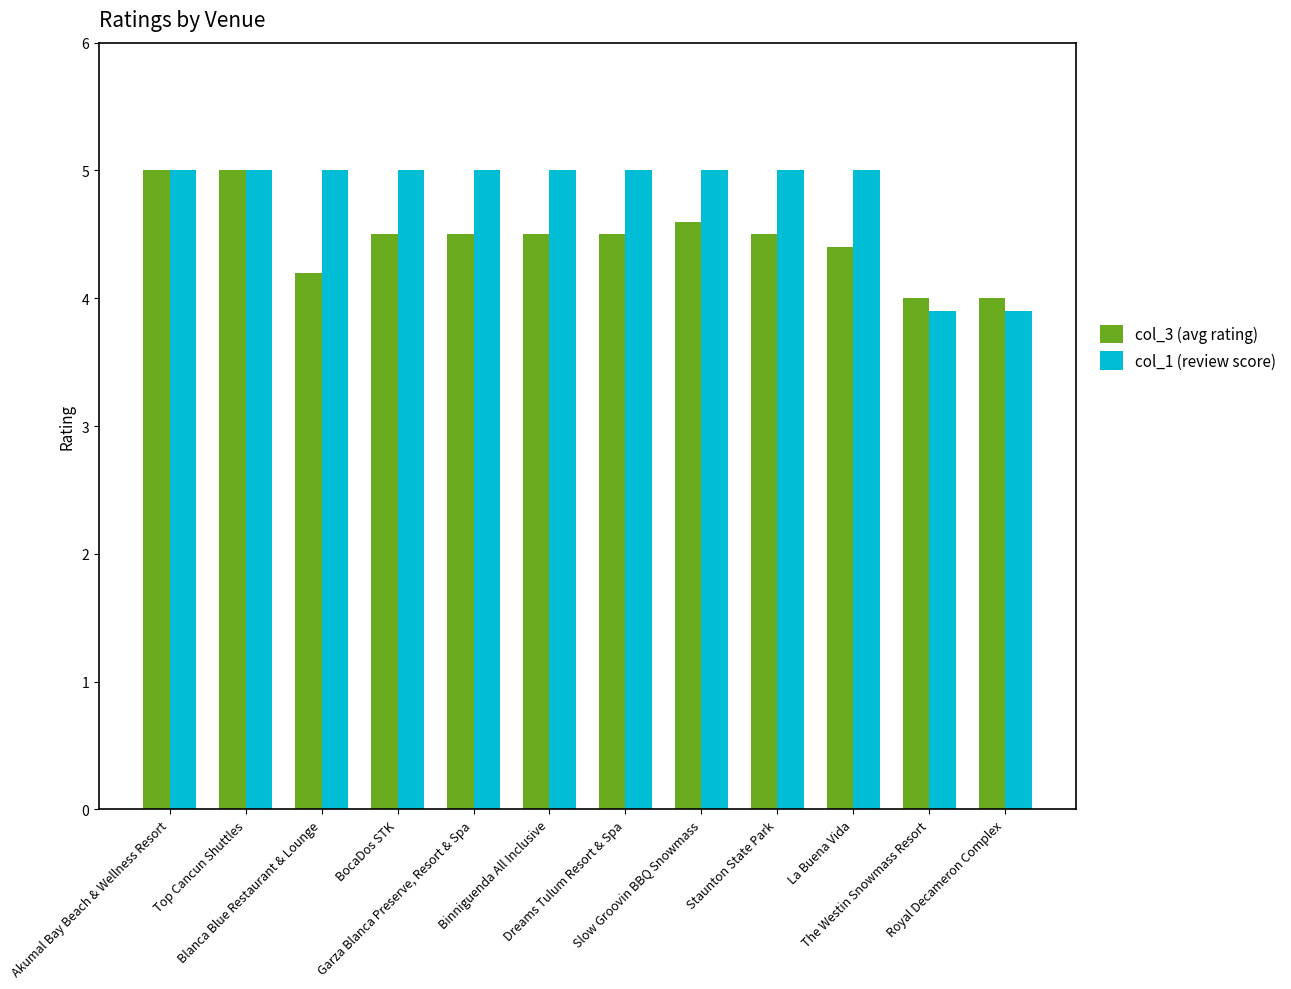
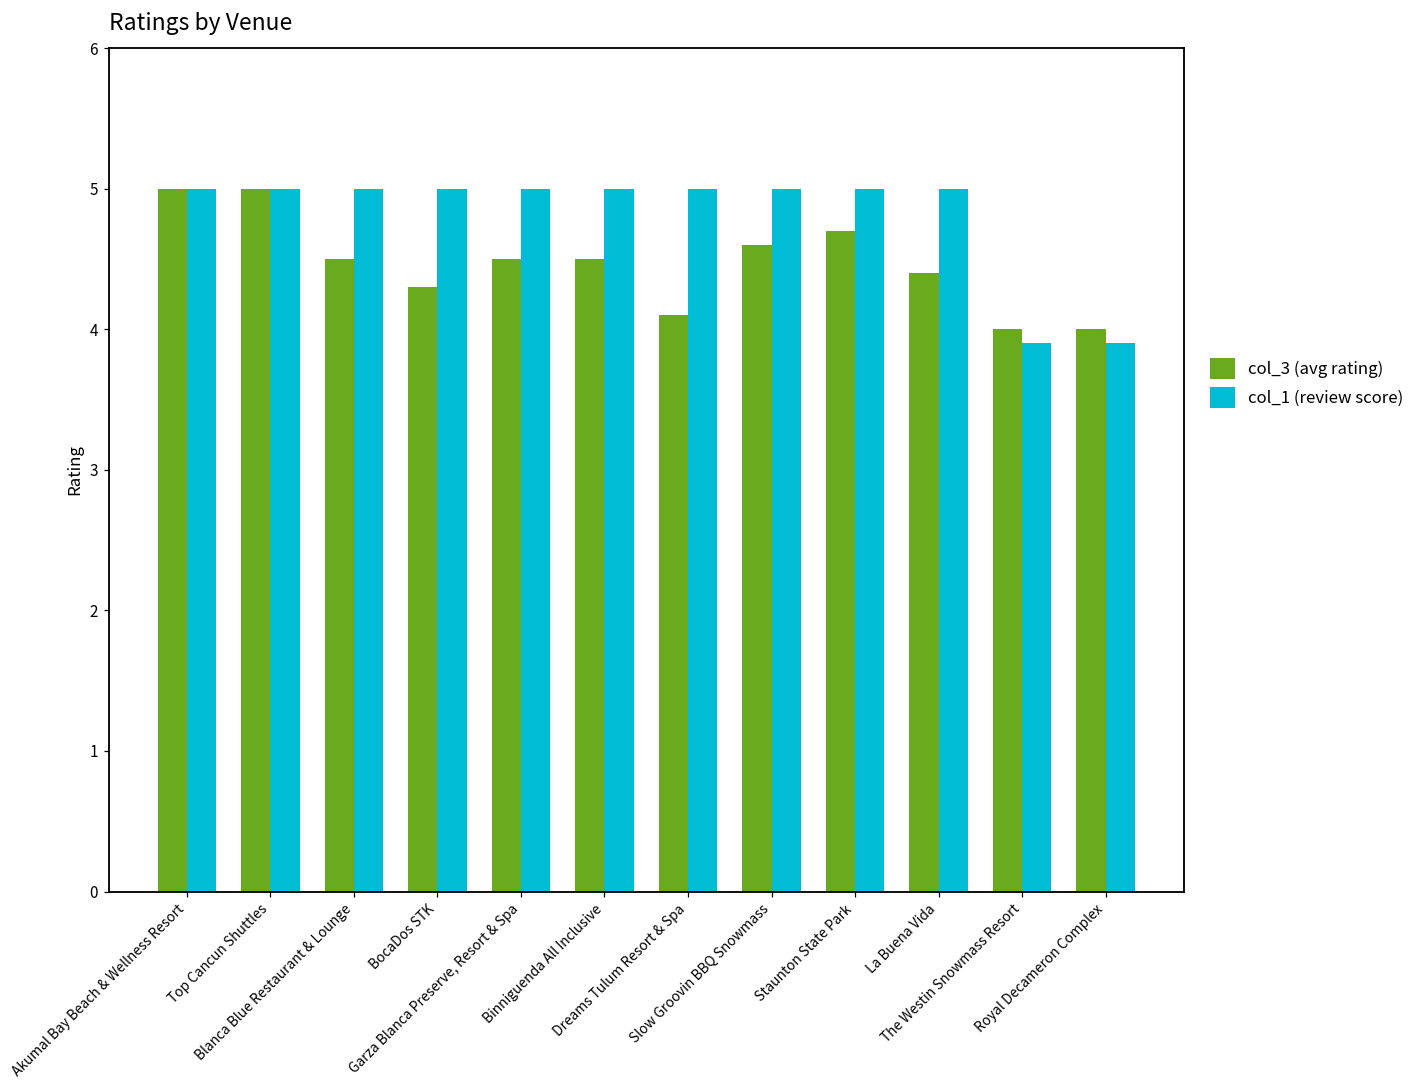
col_3 (avg rating), Blanca Blue Restaurant & Lounge: 4.2 -> 4.5
col_3 (avg rating), BocaDos STK: 4.5 -> 4.3
col_3 (avg rating), Dreams Tulum Resort & Spa: 4.5 -> 4.1
col_3 (avg rating), Staunton State Park: 4.5 -> 4.7
